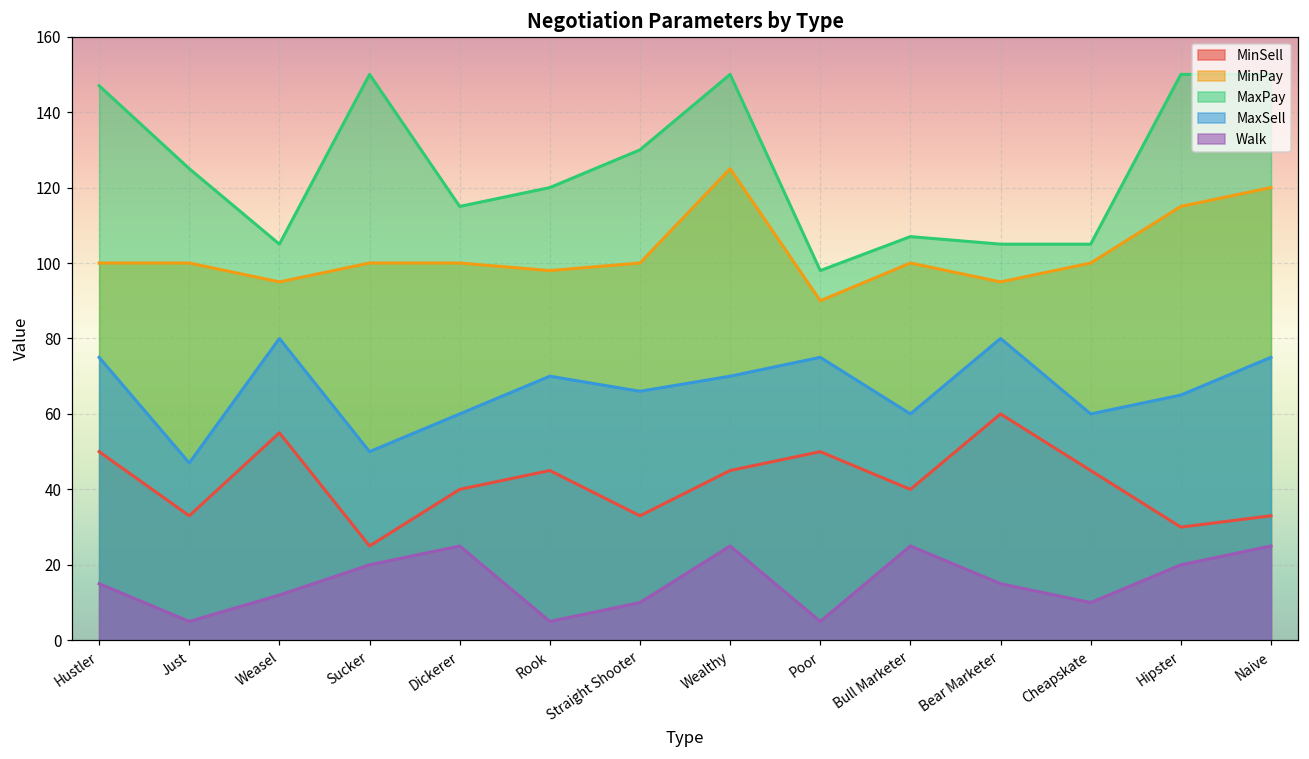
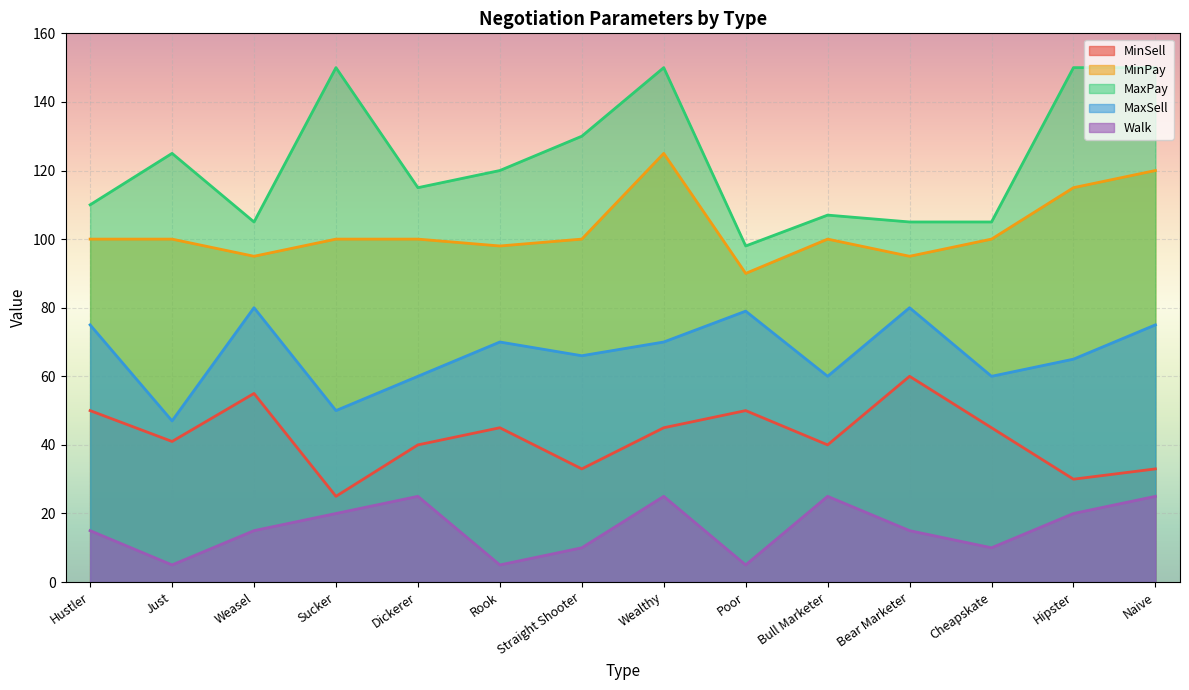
MaxPay, Hustler: 147 -> 110
MinSell, Just: 33 -> 41
Walk, Weasel: 12 -> 15
MaxSell, Poor: 75 -> 79
